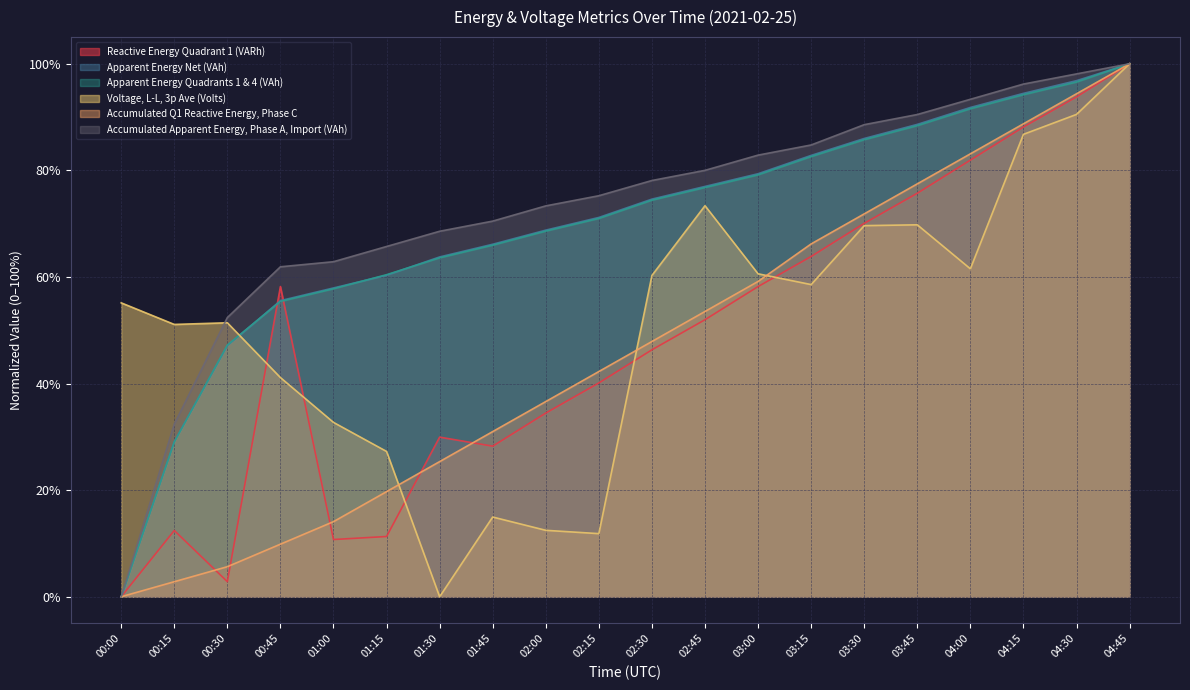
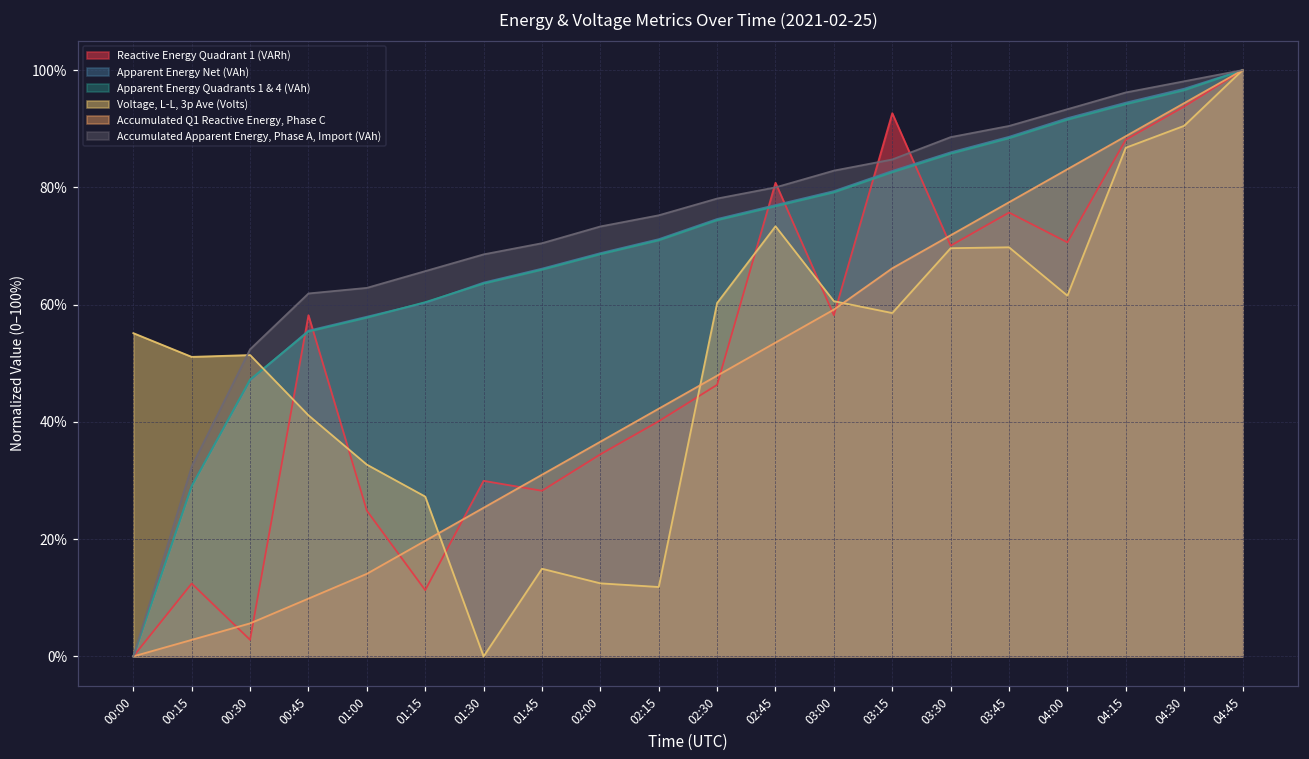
Reactive Energy Quadrant 1 (VARh), 01:00: 11% -> 25%
Reactive Energy Quadrant 1 (VARh), 02:45: 52% -> 81%
Reactive Energy Quadrant 1 (VARh), 03:15: 64% -> 93%
Reactive Energy Quadrant 1 (VARh), 04:00: 82% -> 71%
